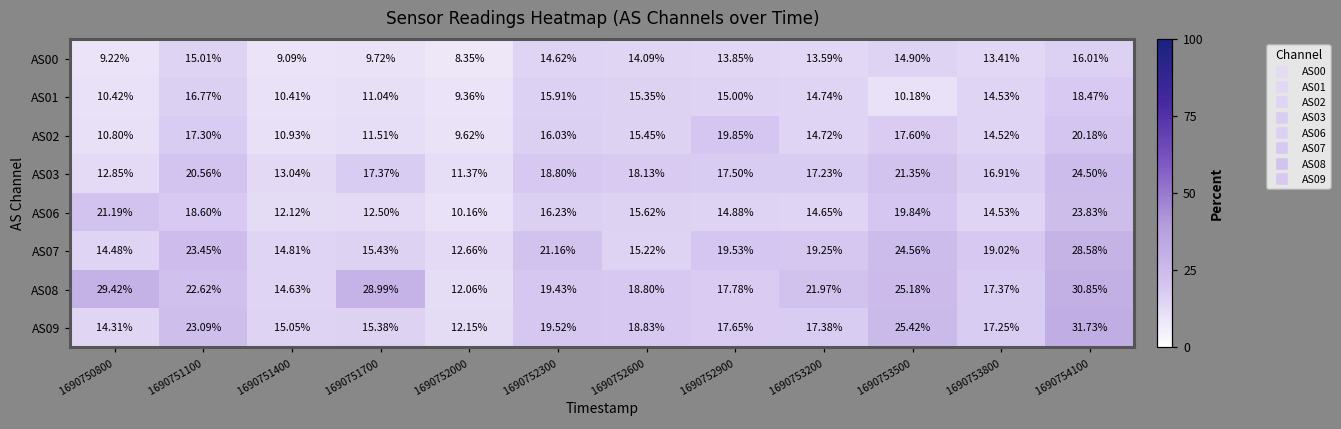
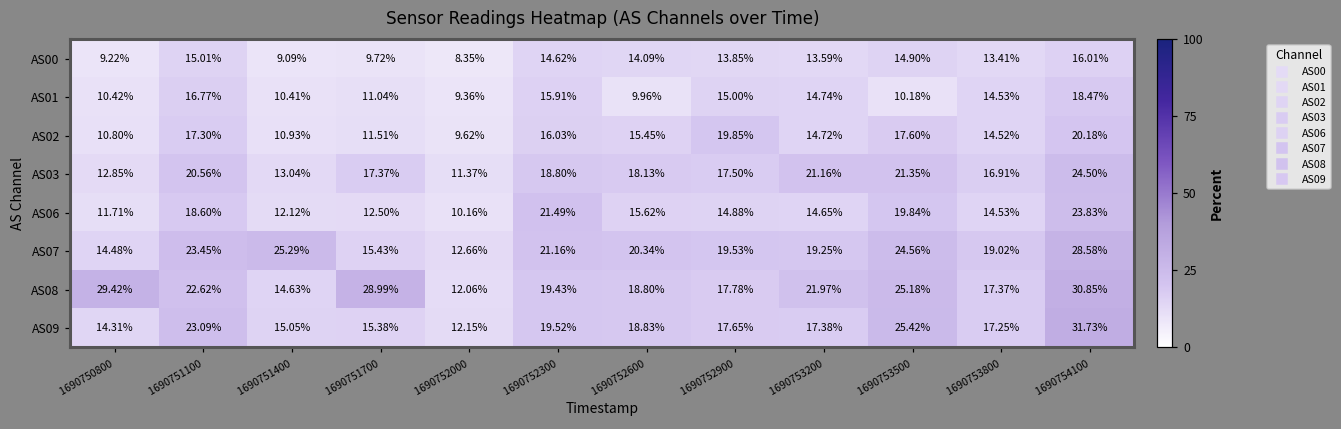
AS01, 1690752600: 15.35% -> 9.96%
AS03, 1690753200: 17.23% -> 21.16%
AS06, 1690750800: 21.19% -> 11.71%
AS06, 1690752300: 16.23% -> 21.49%
AS07, 1690751400: 14.81% -> 25.29%
AS07, 1690752600: 15.22% -> 20.34%
